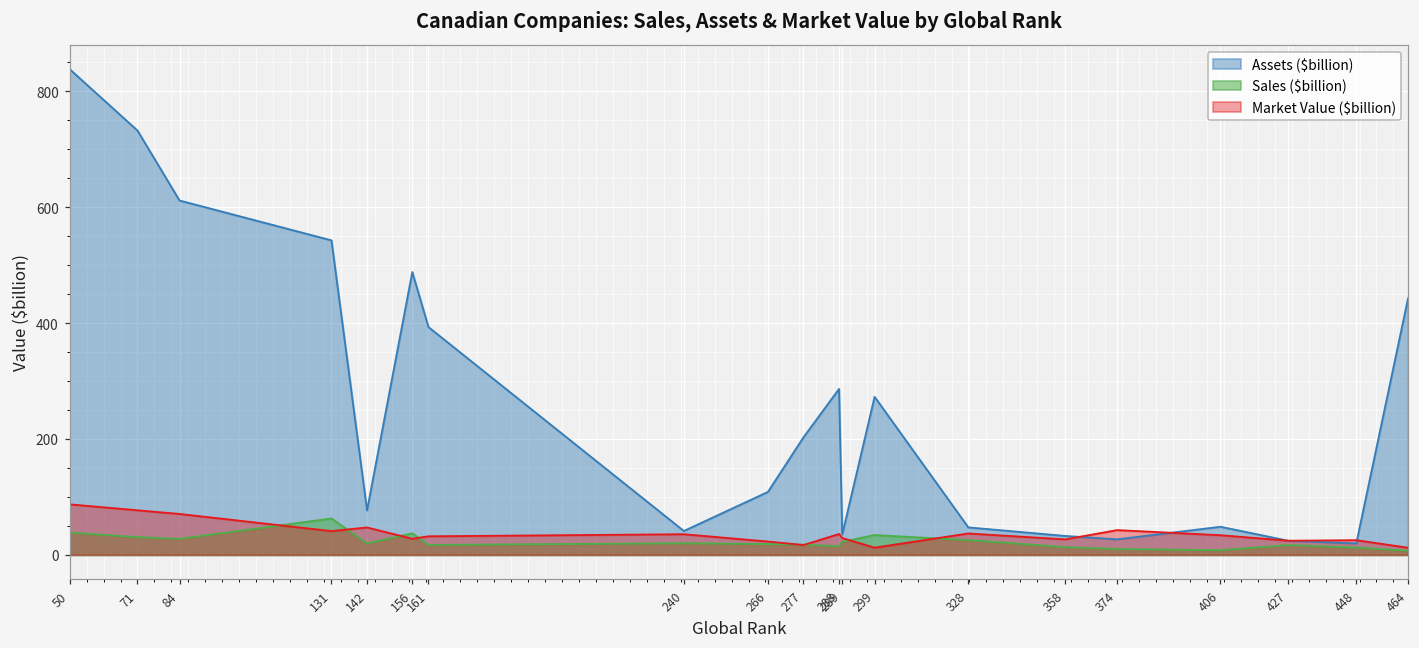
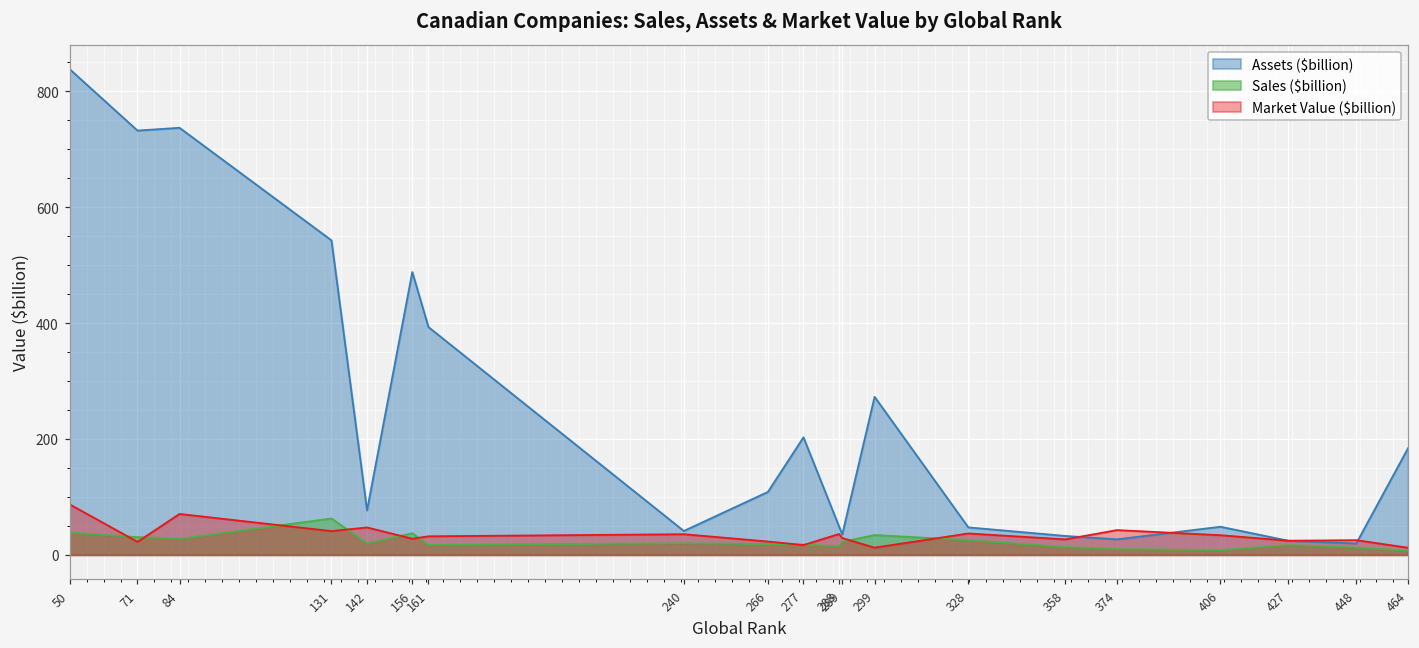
Market Value ($billion), 71: 80 -> 20
Assets ($billion), 84: 610 -> 740
Assets ($billion), 288: 290 -> 50
Assets ($billion), 464: 440 -> 180
